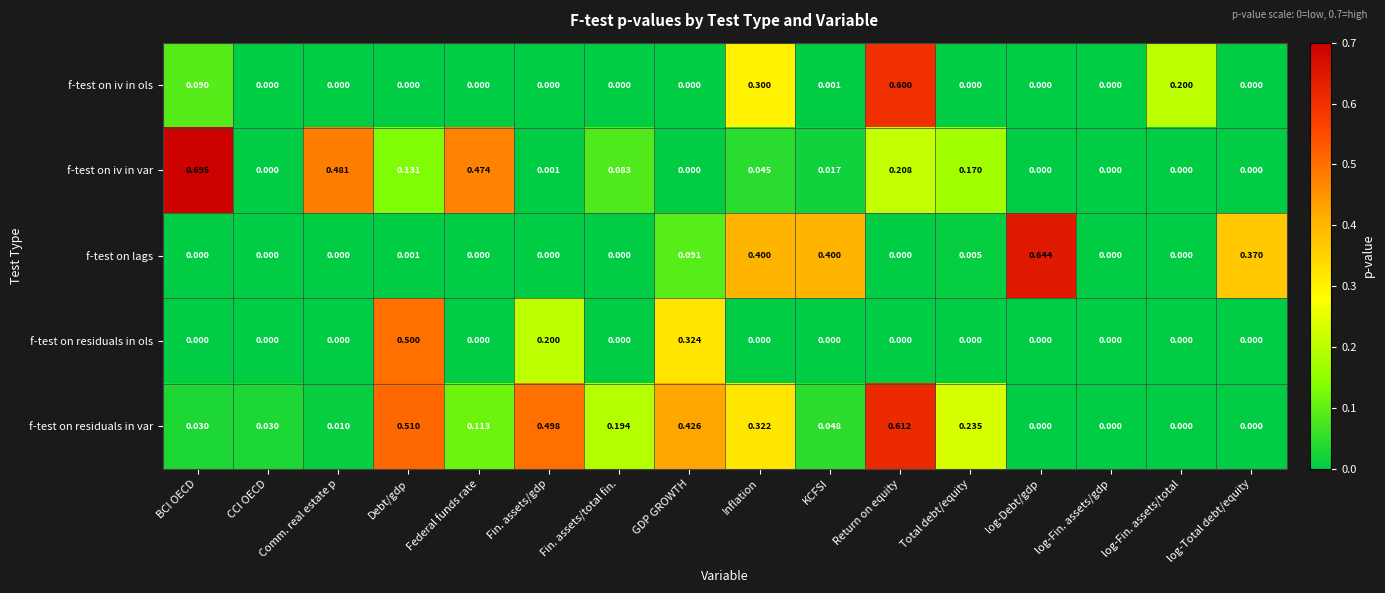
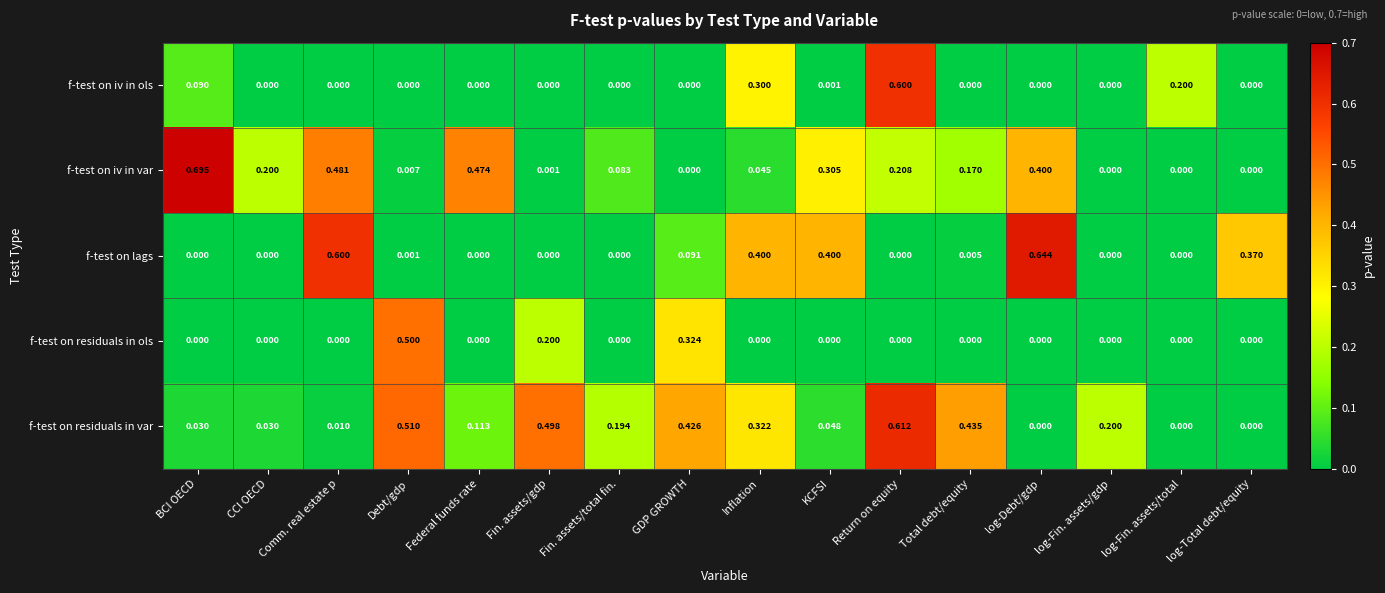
f-test on iv in var, CCI OECD: 0.000 -> 0.200
f-test on iv in var, Debt/gdp: 0.131 -> 0.007
f-test on iv in var, KCFSI: 0.017 -> 0.305
f-test on iv in var, log-Debt/gdp: 0.000 -> 0.400
f-test on lags, Comm. real estate p: 0.000 -> 0.600
f-test on residuals in var, Total debt/equity: 0.235 -> 0.435
f-test on residuals in var, log-Fin. assets/gdp: 0.000 -> 0.200
